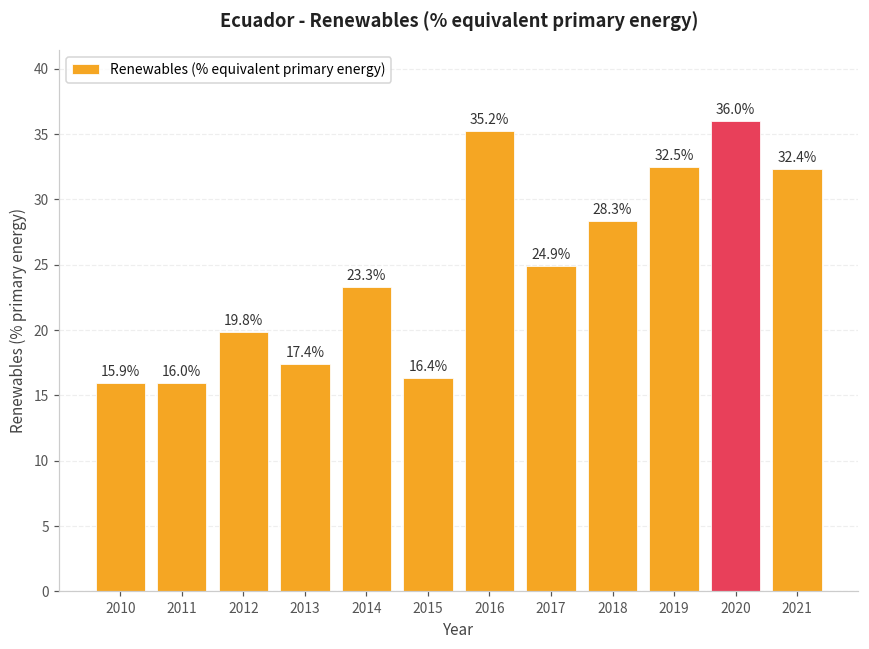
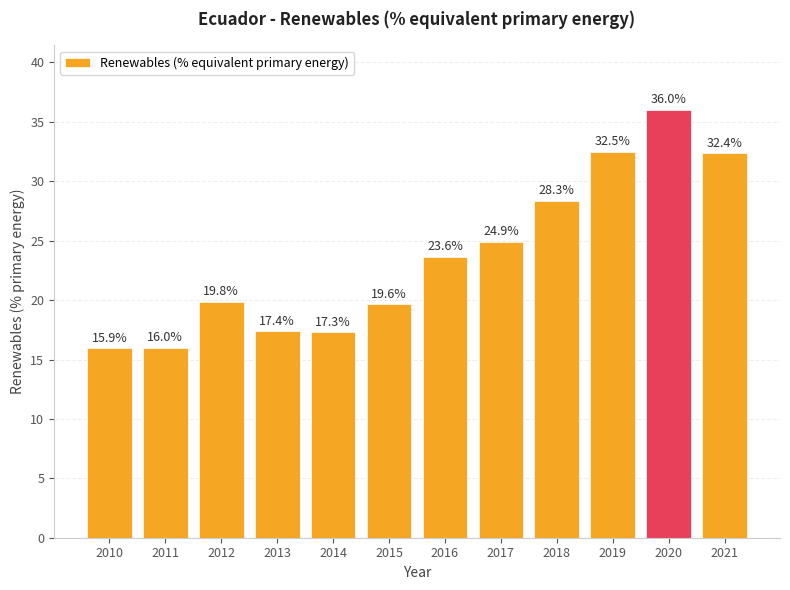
2014: 23.3% -> 17.3%
2015: 16.4% -> 19.6%
2016: 35.2% -> 23.6%
